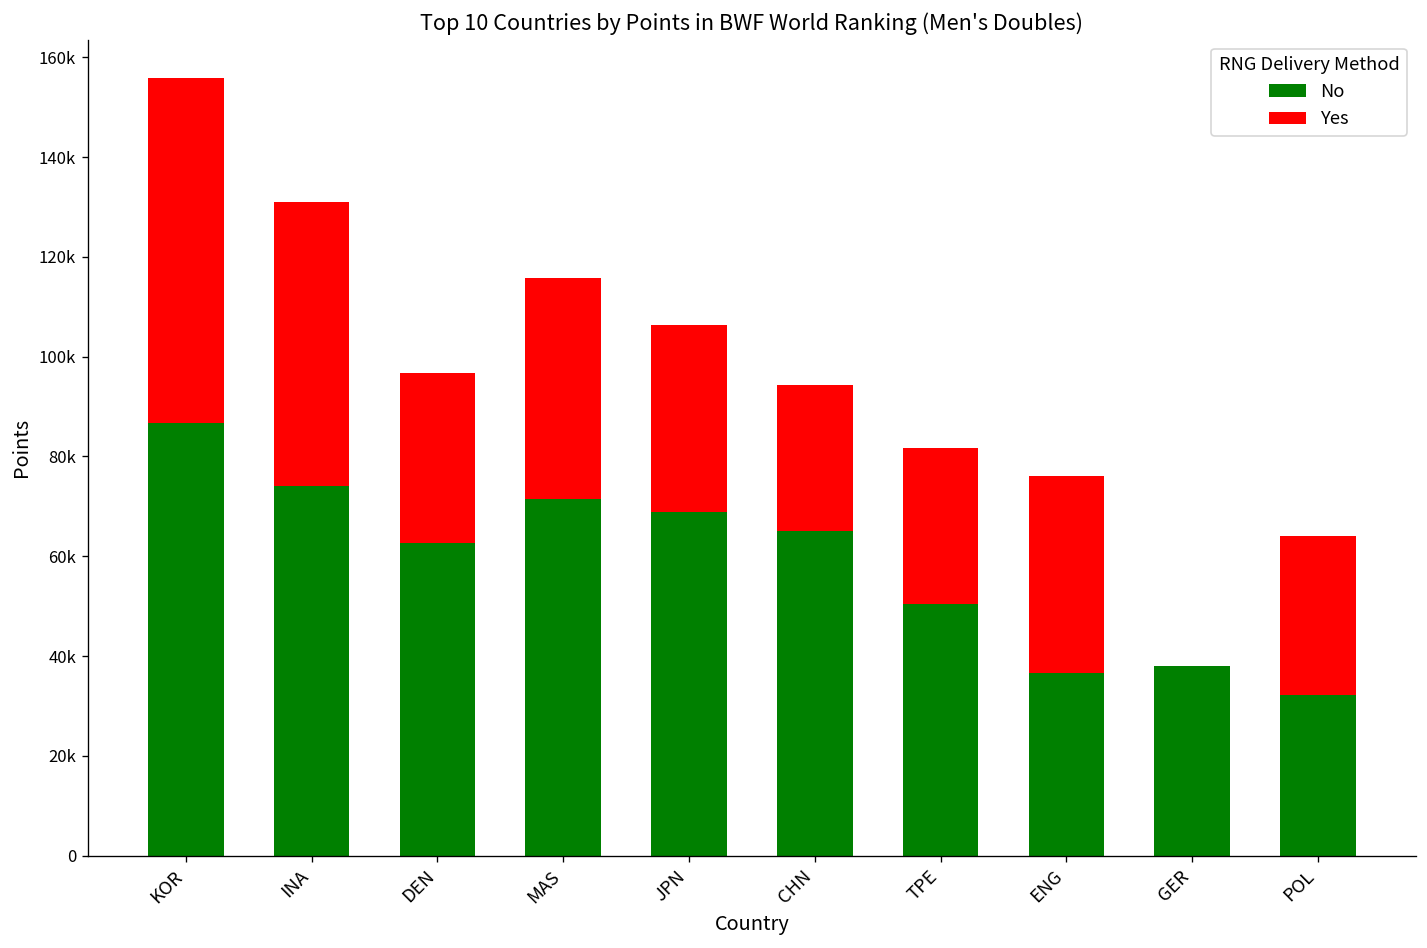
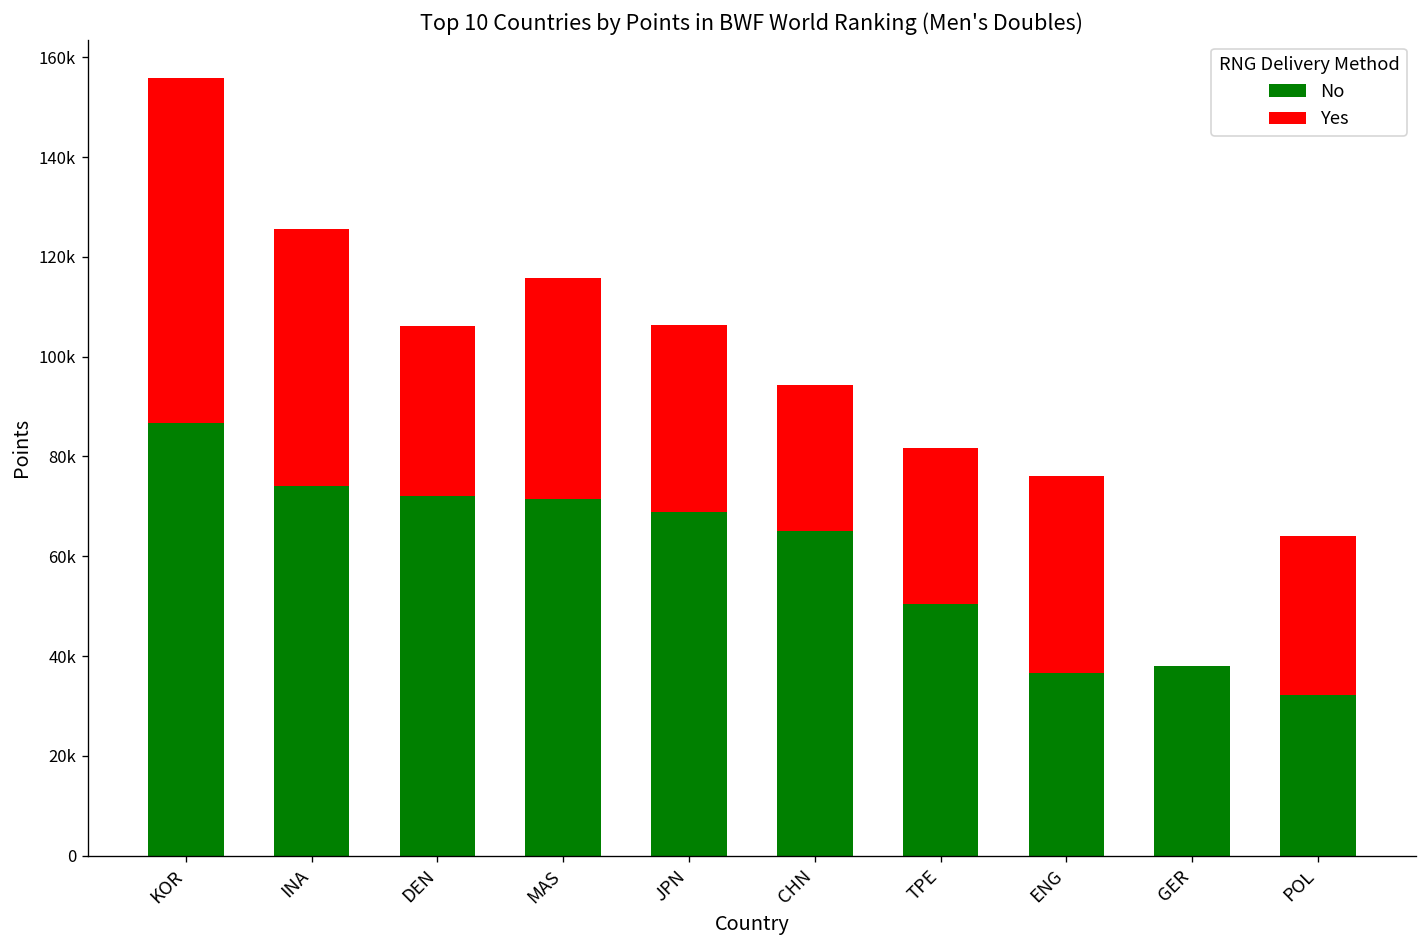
Yes, INA: 57000 -> 51000
No, DEN: 63000 -> 72000
